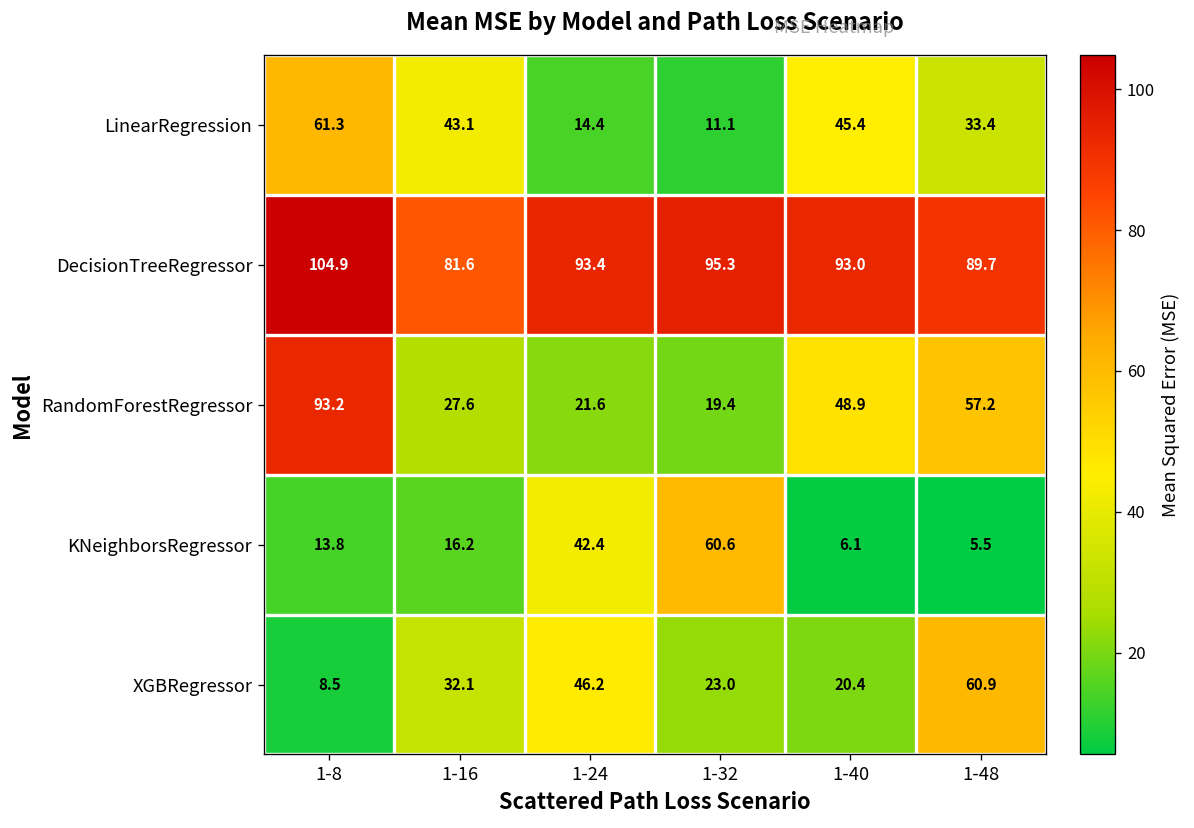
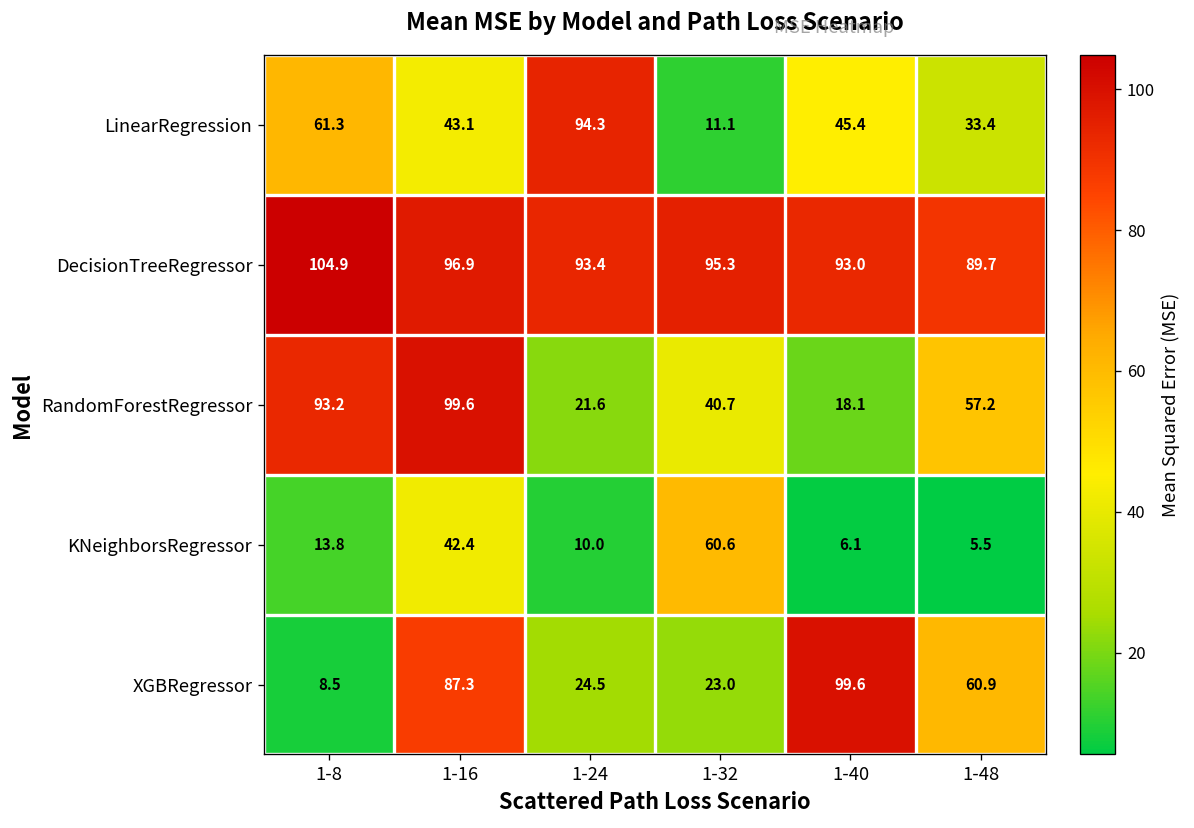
LinearRegression, 1-24: 14.4 -> 94.3
DecisionTreeRegressor, 1-16: 81.6 -> 96.9
RandomForestRegressor, 1-16: 27.6 -> 99.6
RandomForestRegressor, 1-32: 19.4 -> 40.7
RandomForestRegressor, 1-40: 48.9 -> 18.1
KNeighborsRegressor, 1-16: 16.2 -> 42.4
KNeighborsRegressor, 1-24: 42.4 -> 10.0
XGBRegressor, 1-16: 32.1 -> 87.3
XGBRegressor, 1-24: 46.2 -> 24.5
XGBRegressor, 1-40: 20.4 -> 99.6
